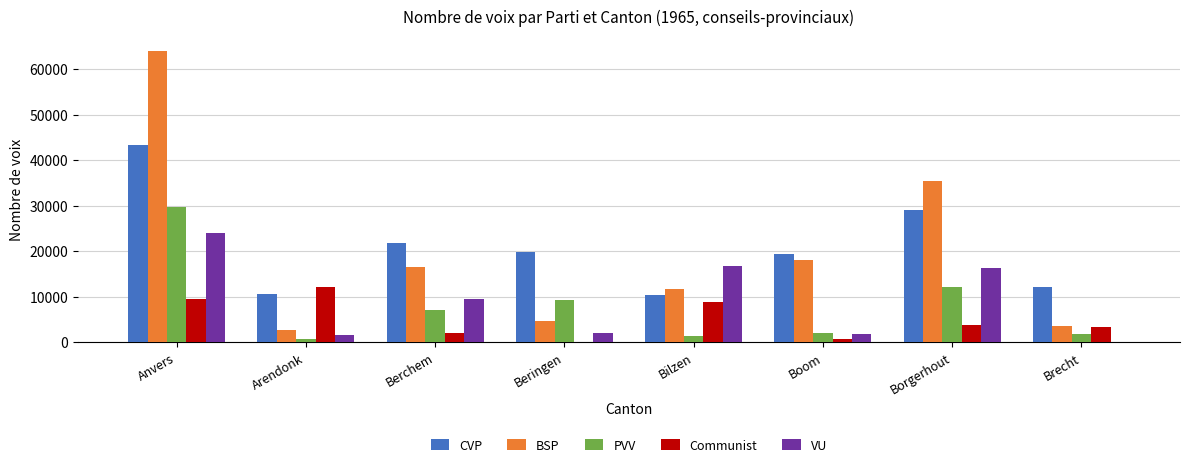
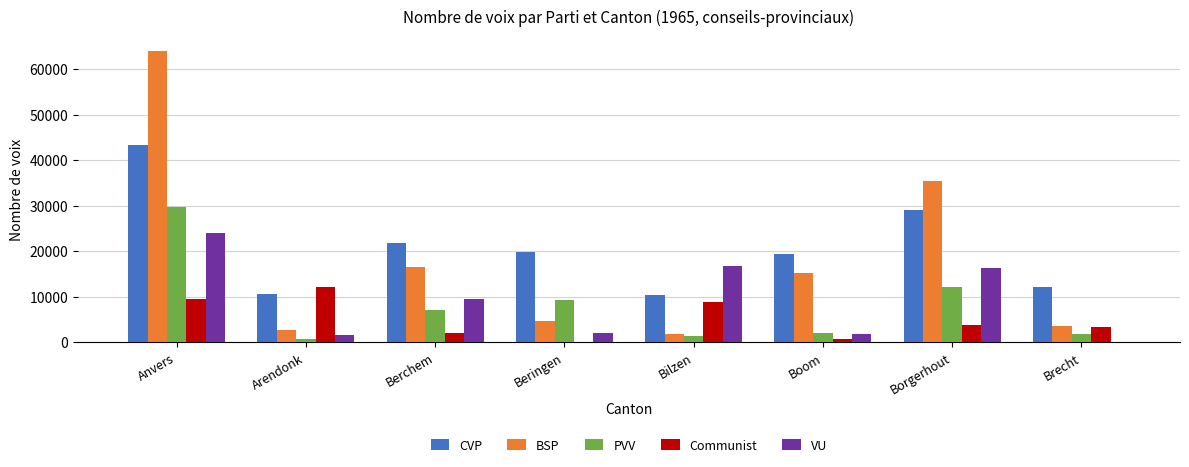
BSP, Bilzen: 12000 -> 2000
BSP, Boom: 18000 -> 15000
